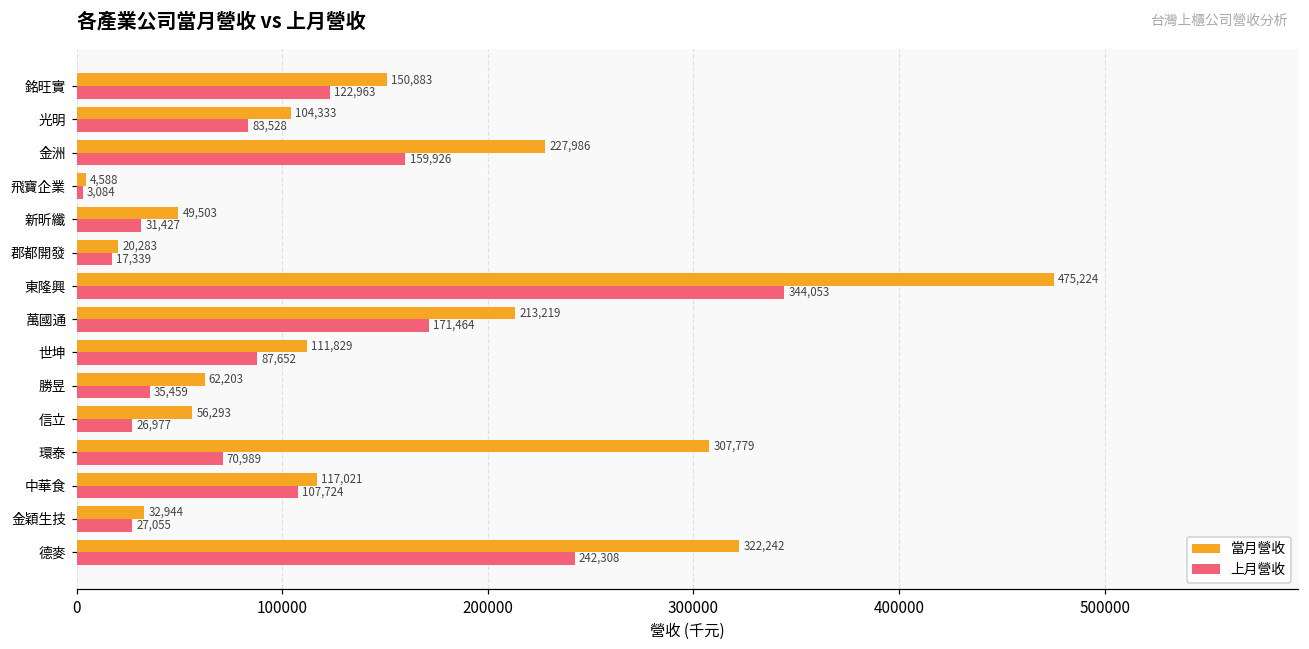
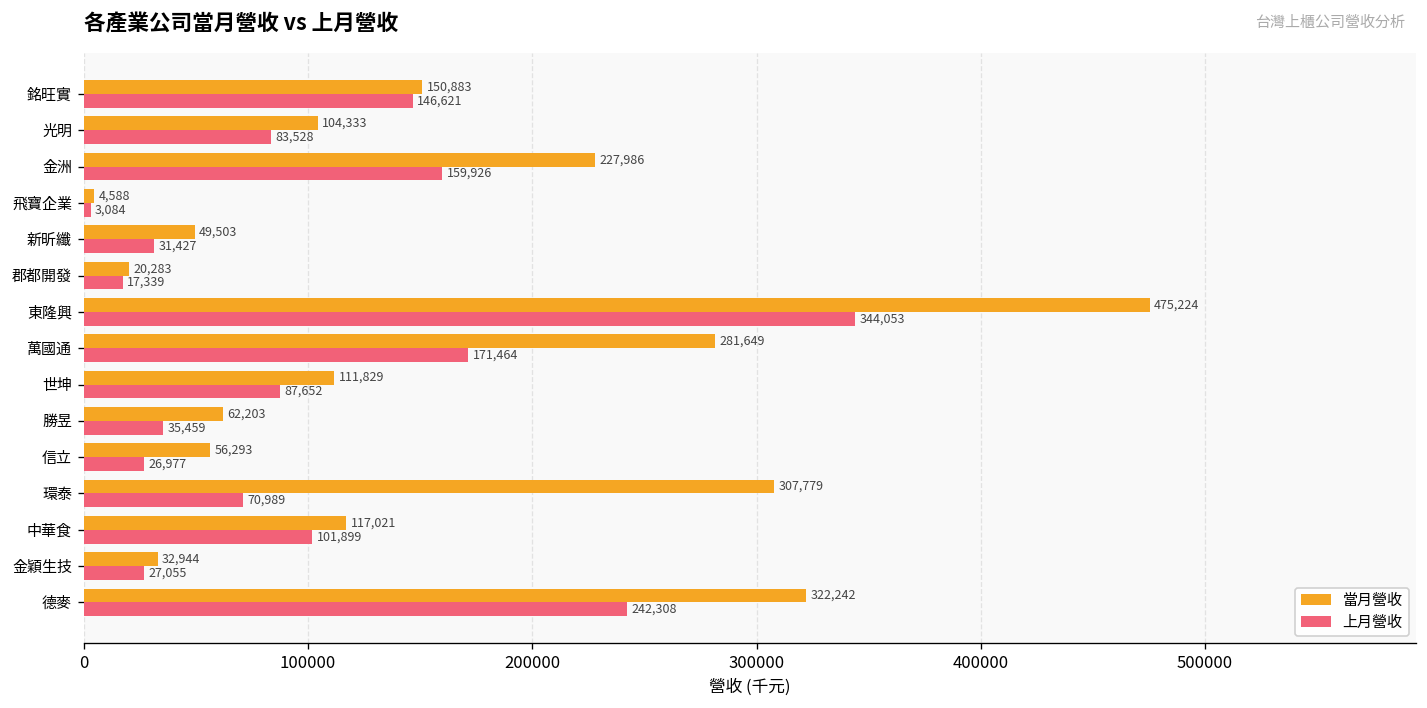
上月營收, 銘旺實: 122,963 -> 146,621
當月營收, 萬國通: 213,219 -> 281,649
上月營收, 中華食: 107,724 -> 101,899
